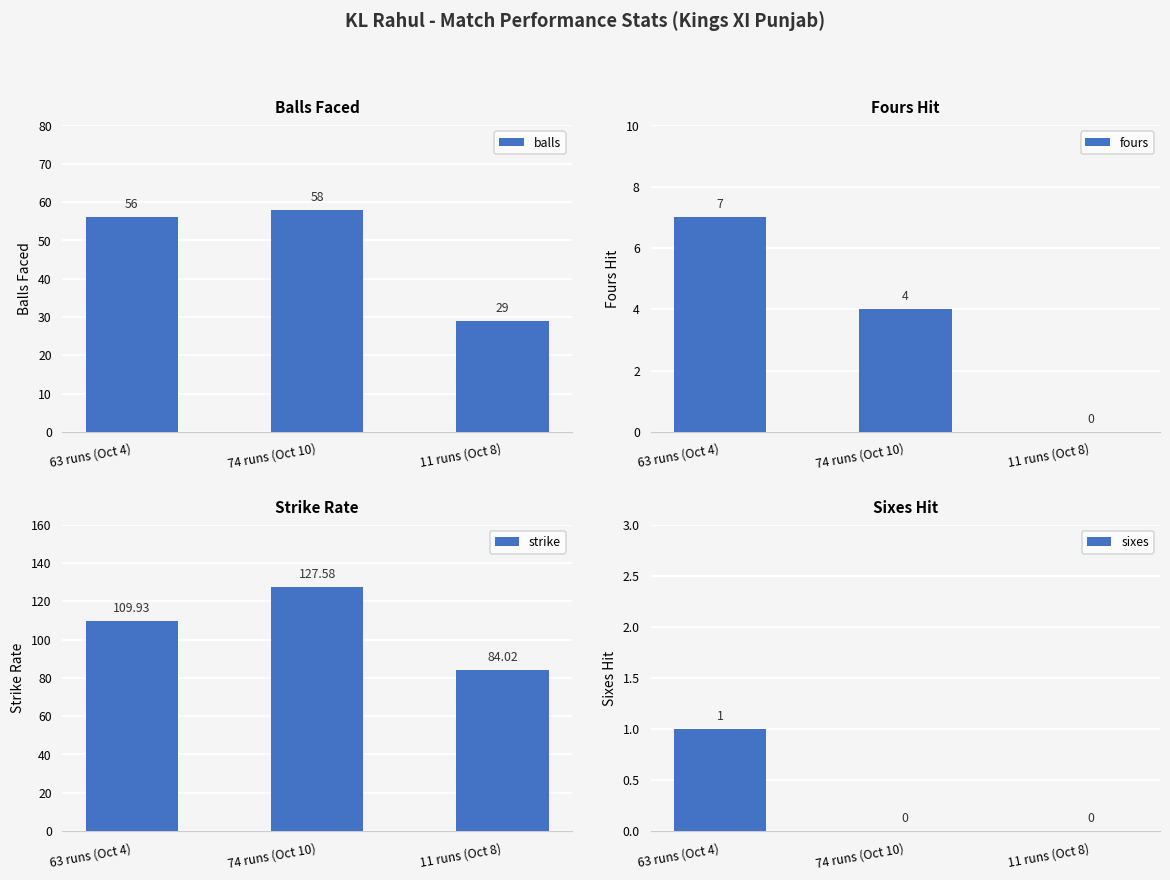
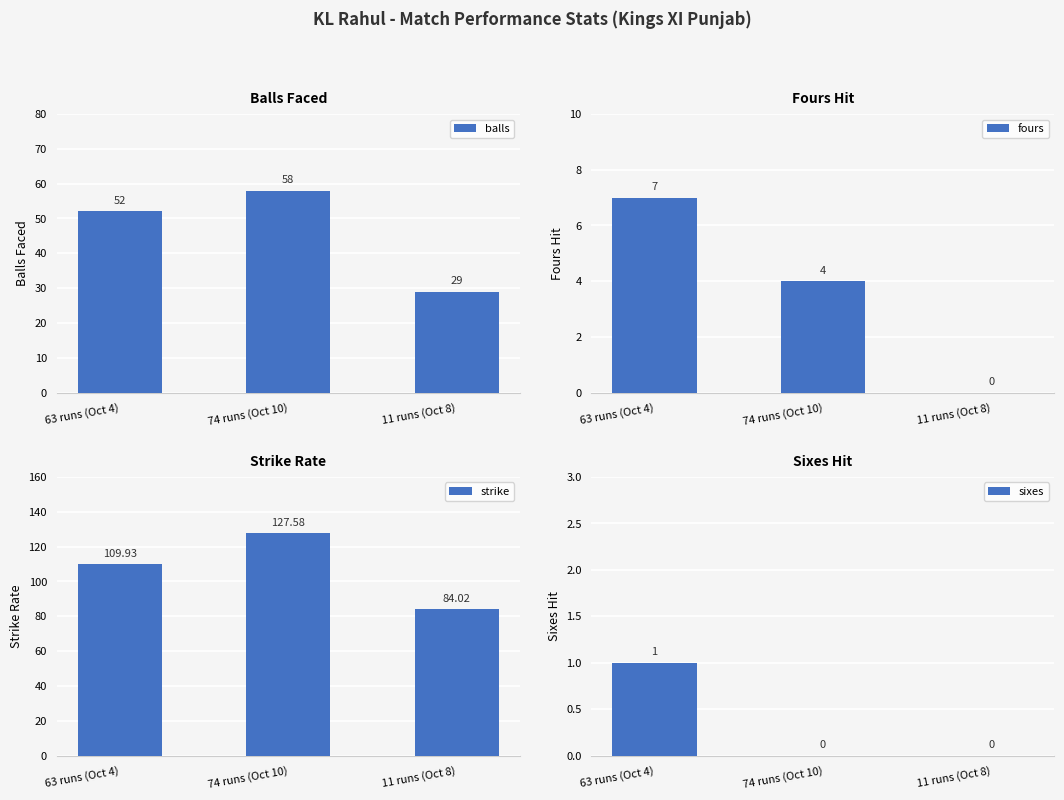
Balls Faced, 63 runs (Oct 4): 56 -> 52
